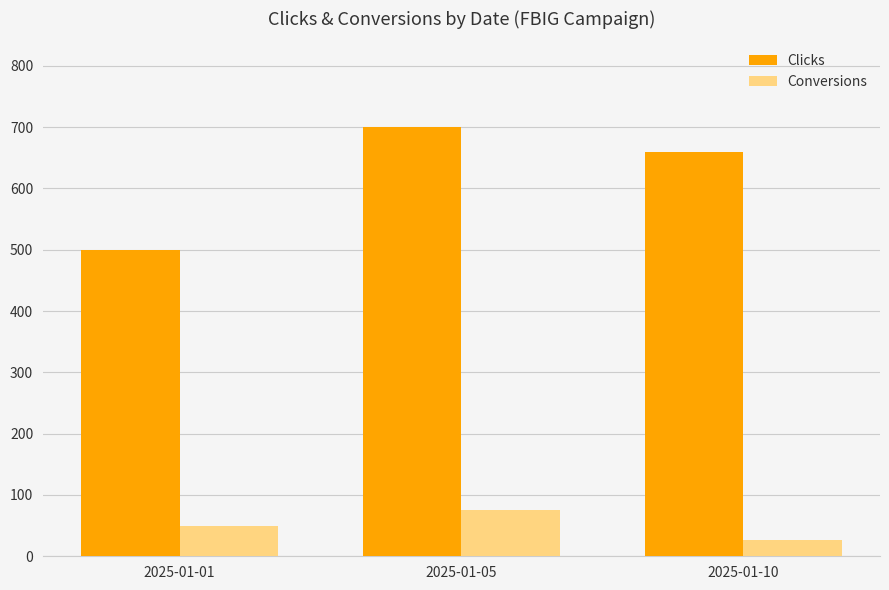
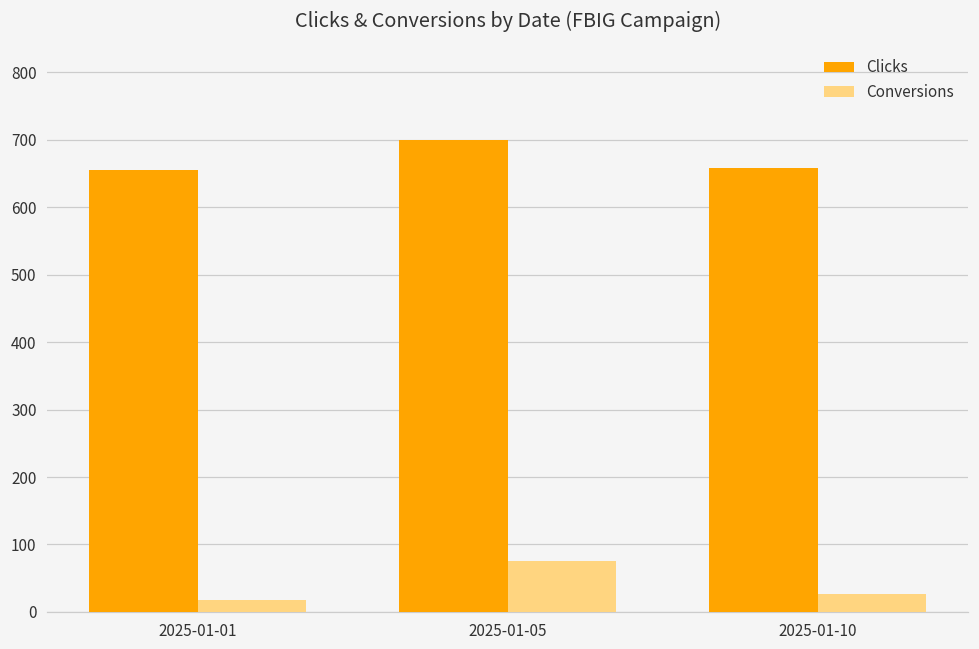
Clicks, 2025-01-01: 500 -> 660
Conversions, 2025-01-01: 50 -> 20
